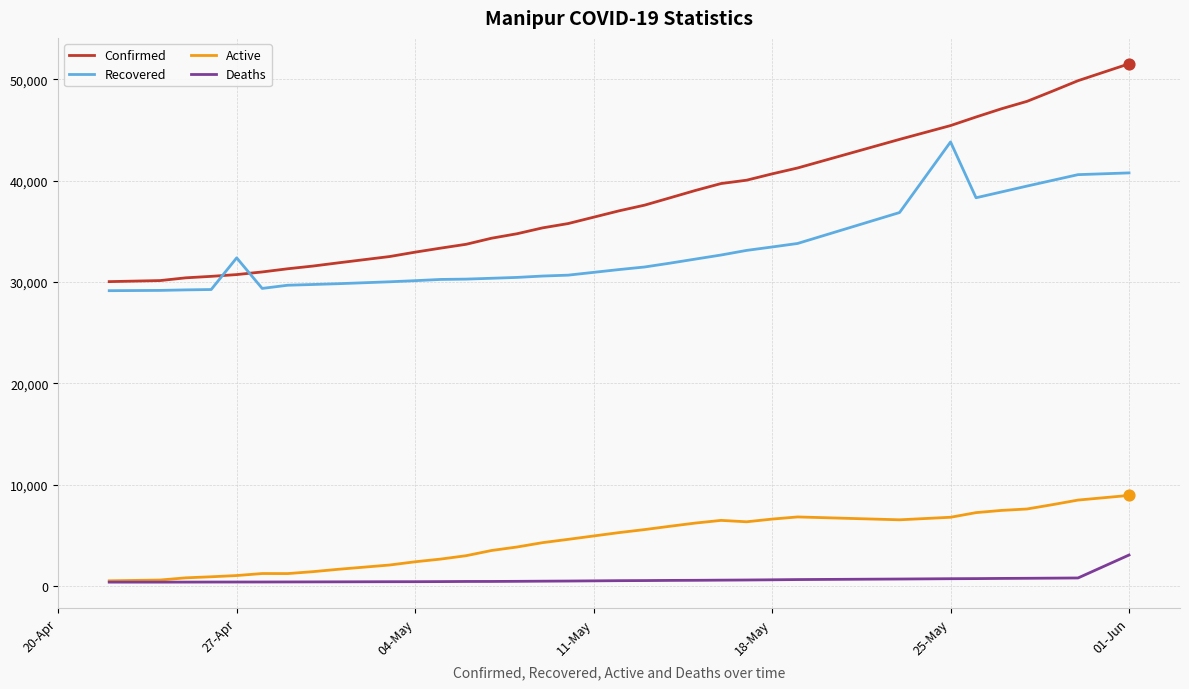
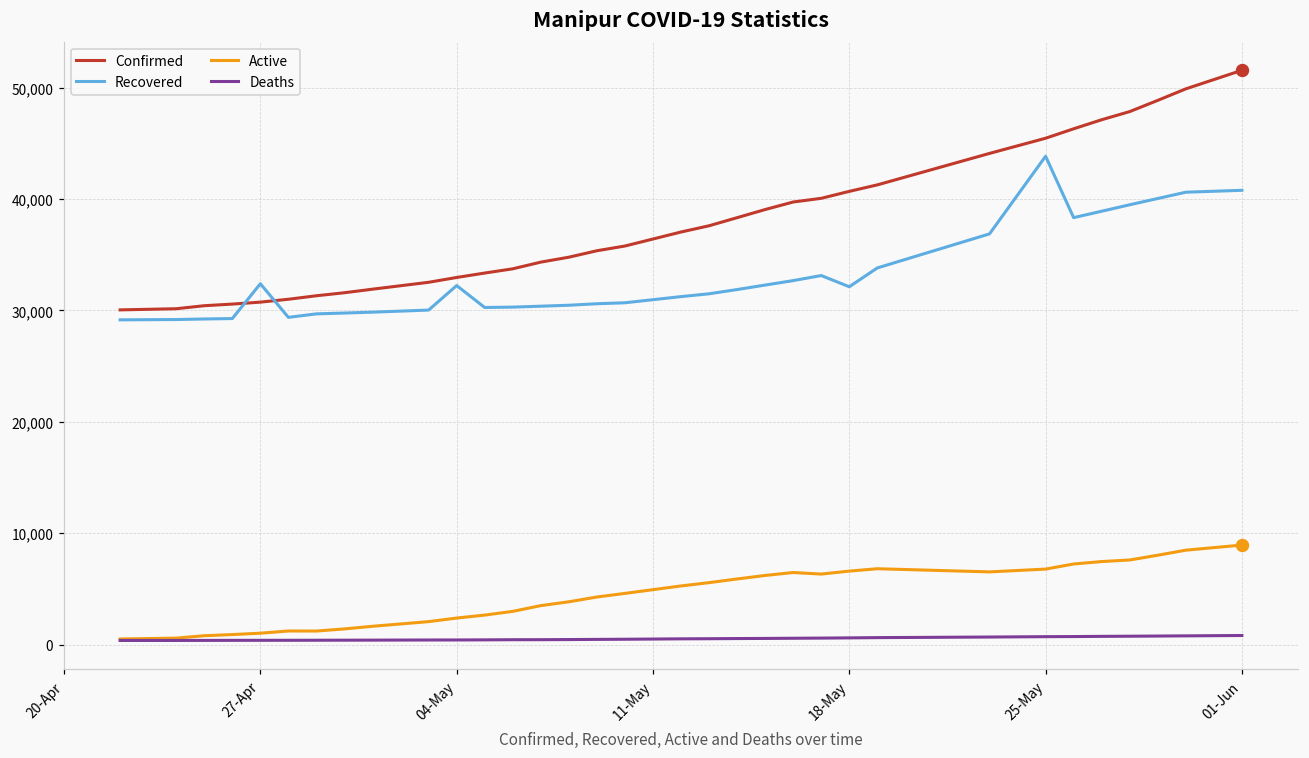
Recovered, 04-May: 30,100 -> 32,200
Recovered, 18-May: 33,500 -> 32,100
Deaths, 01-Jun: 3,100 -> 800
